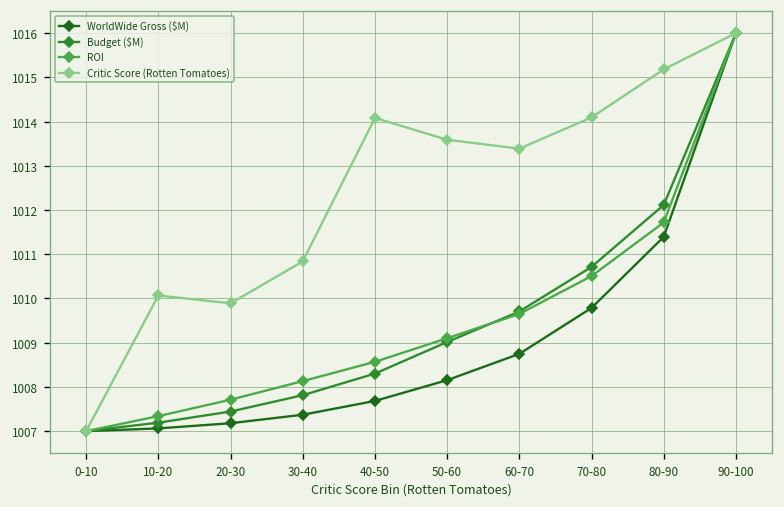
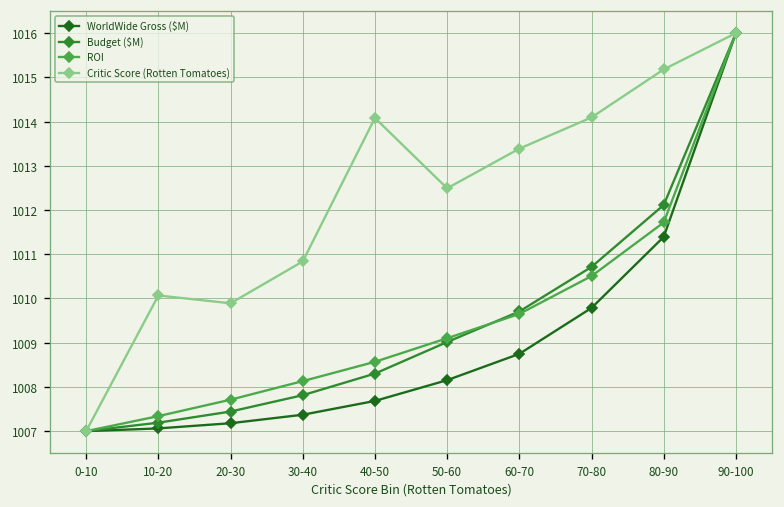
Critic Score (Rotten Tomatoes), 50-60: 1013.6 -> 1012.5
